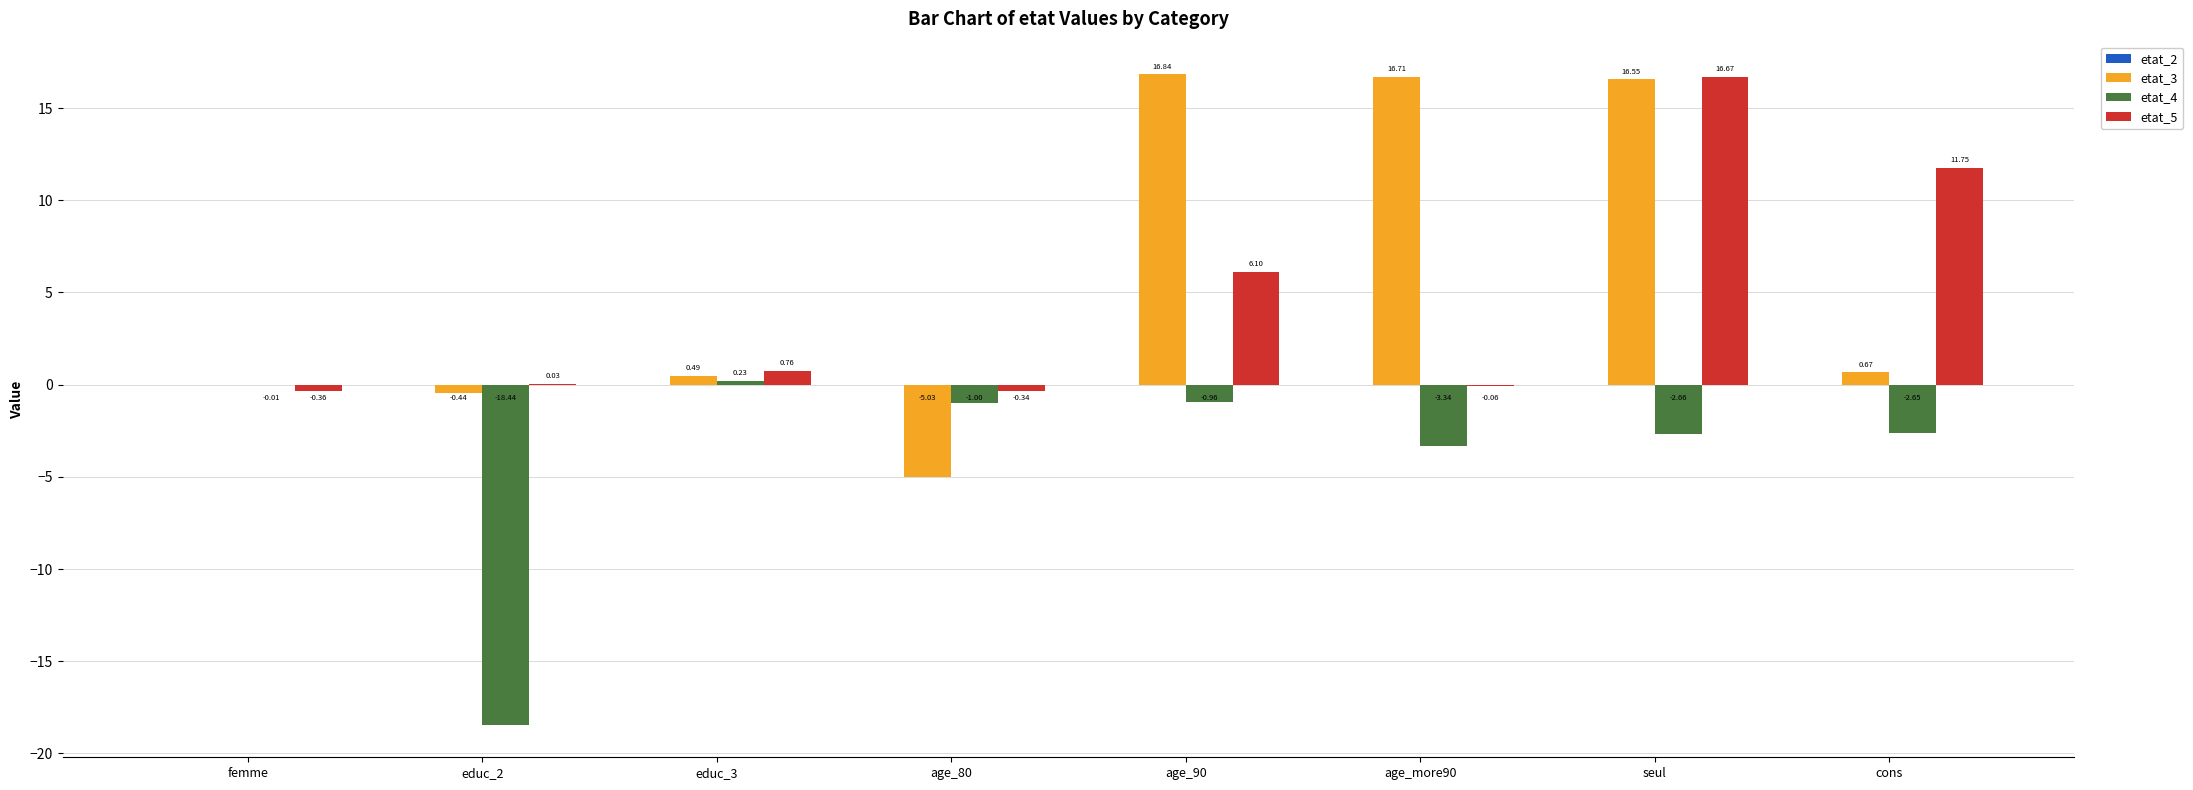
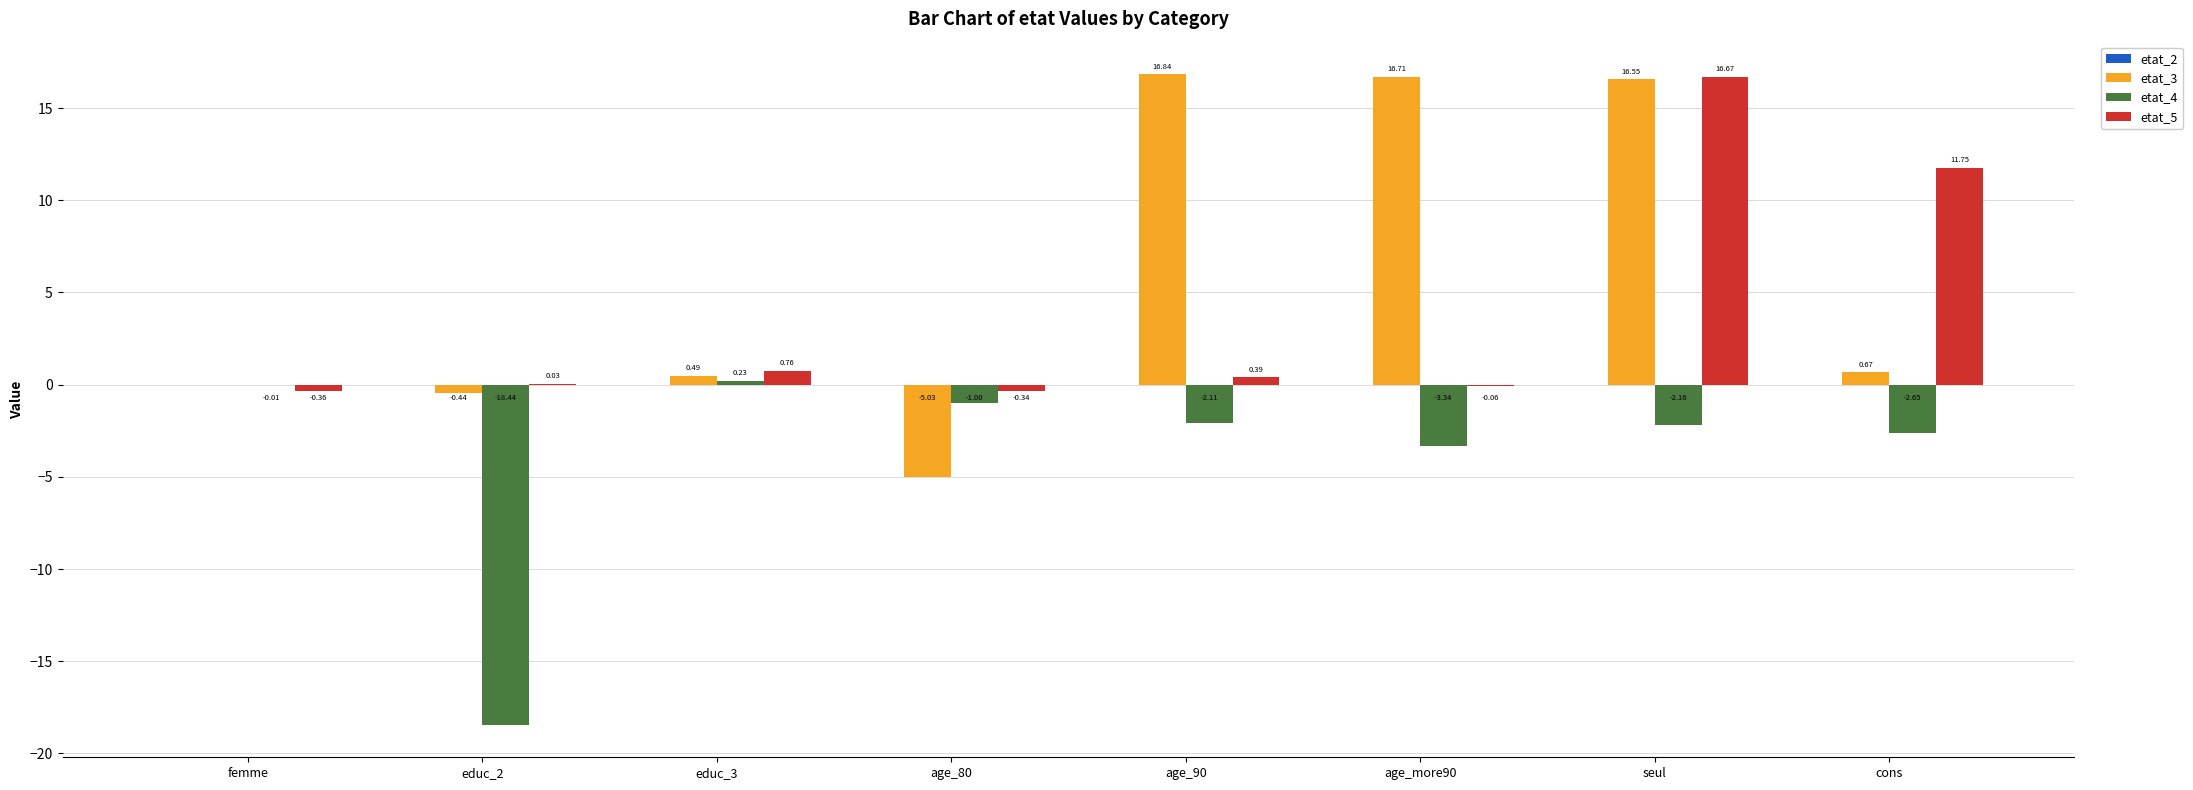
etat_4, age_90: -0.96 -> -2.11
etat_5, age_90: 6.10 -> 0.39
etat_4, seul: -2.66 -> -2.16
